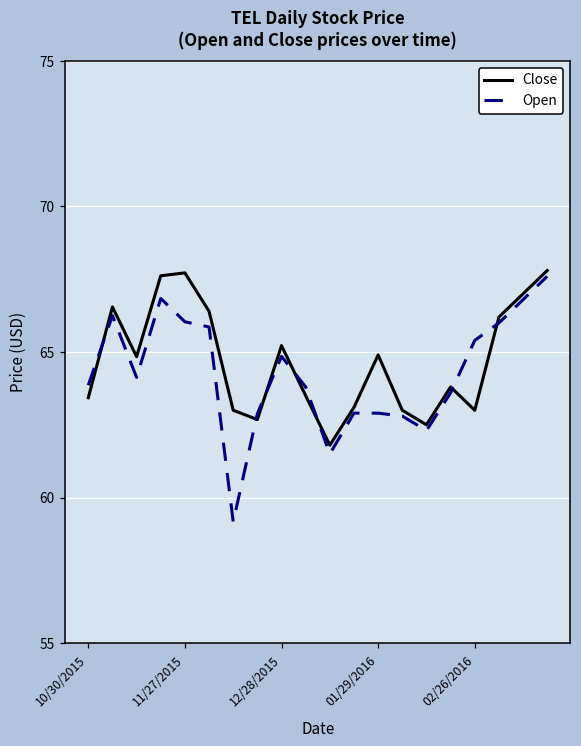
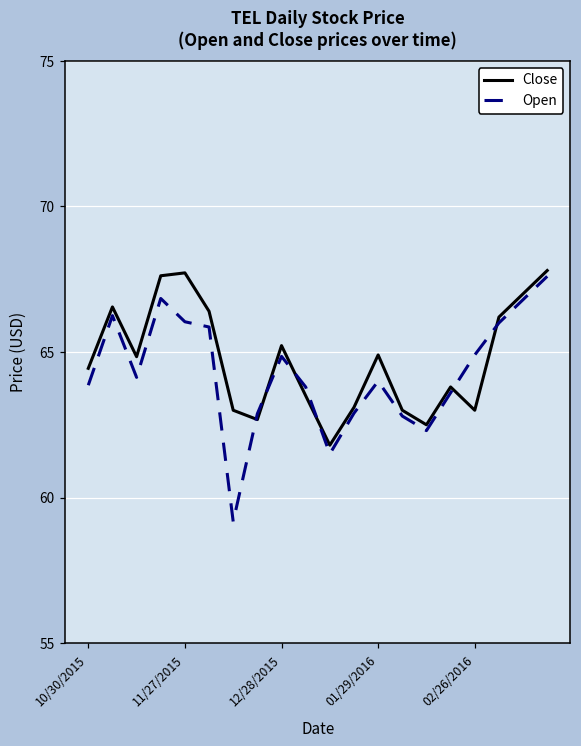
Close, 10/30/2015: 63.4 -> 64.4
Open, 01/29/2016: 62.9 -> 64.0
Open, 02/26/2016: 65.4 -> 64.9
